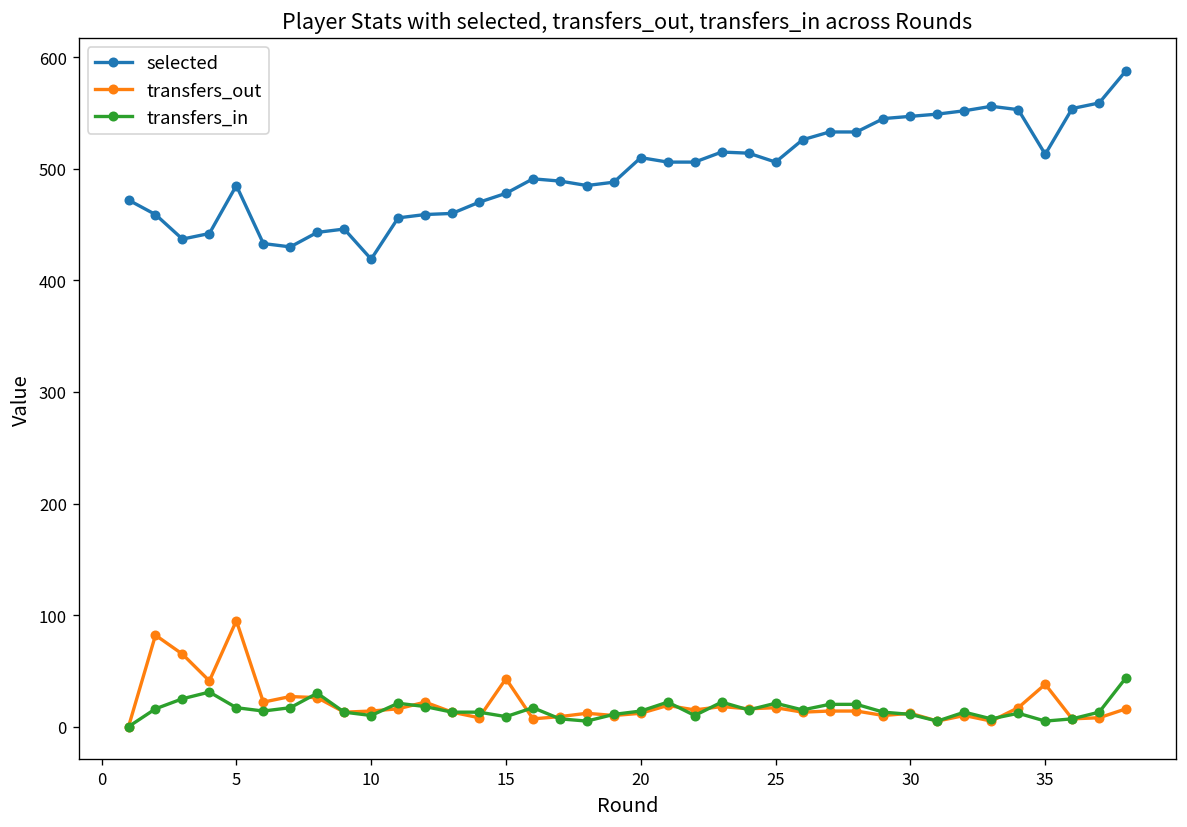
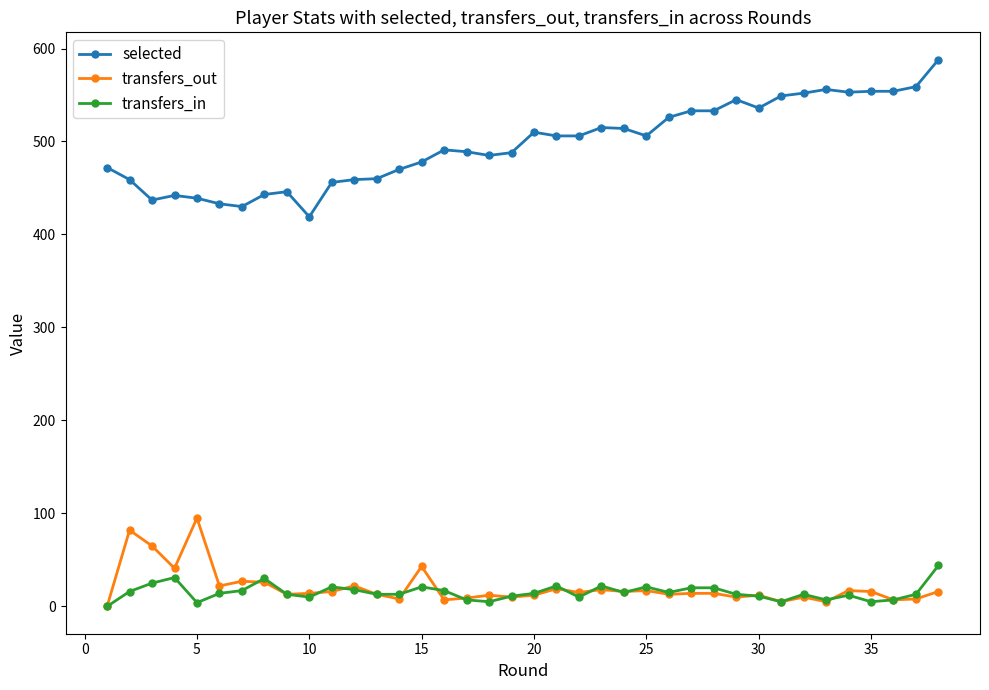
selected, 5: 490 -> 440
transfers_in, 5: 20 -> 0
transfers_in, 15: 10 -> 20
selected, 30: 550 -> 540
selected, 35: 510 -> 550
transfers_out, 35: 40 -> 20
